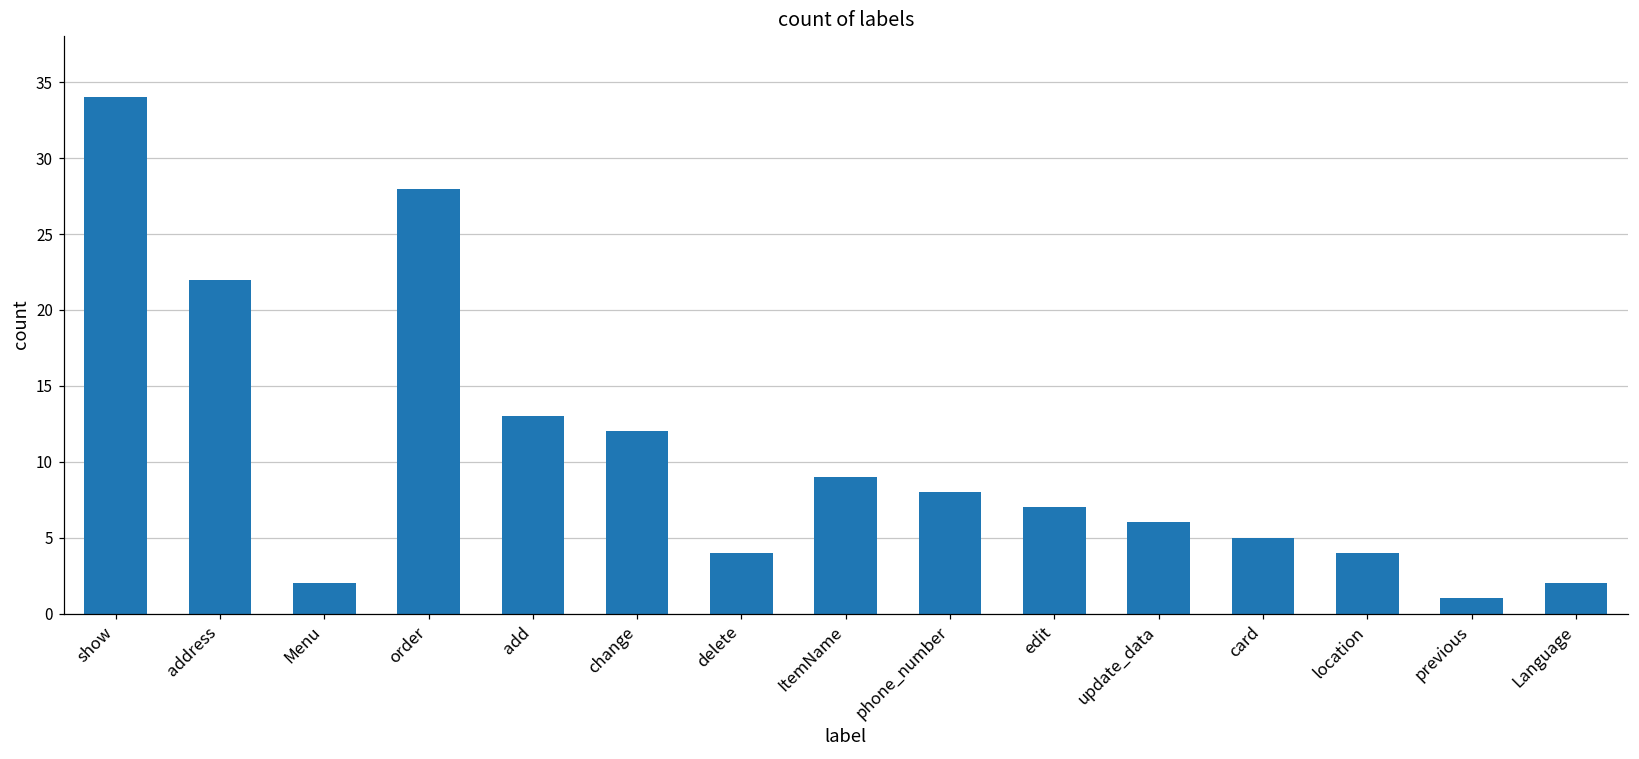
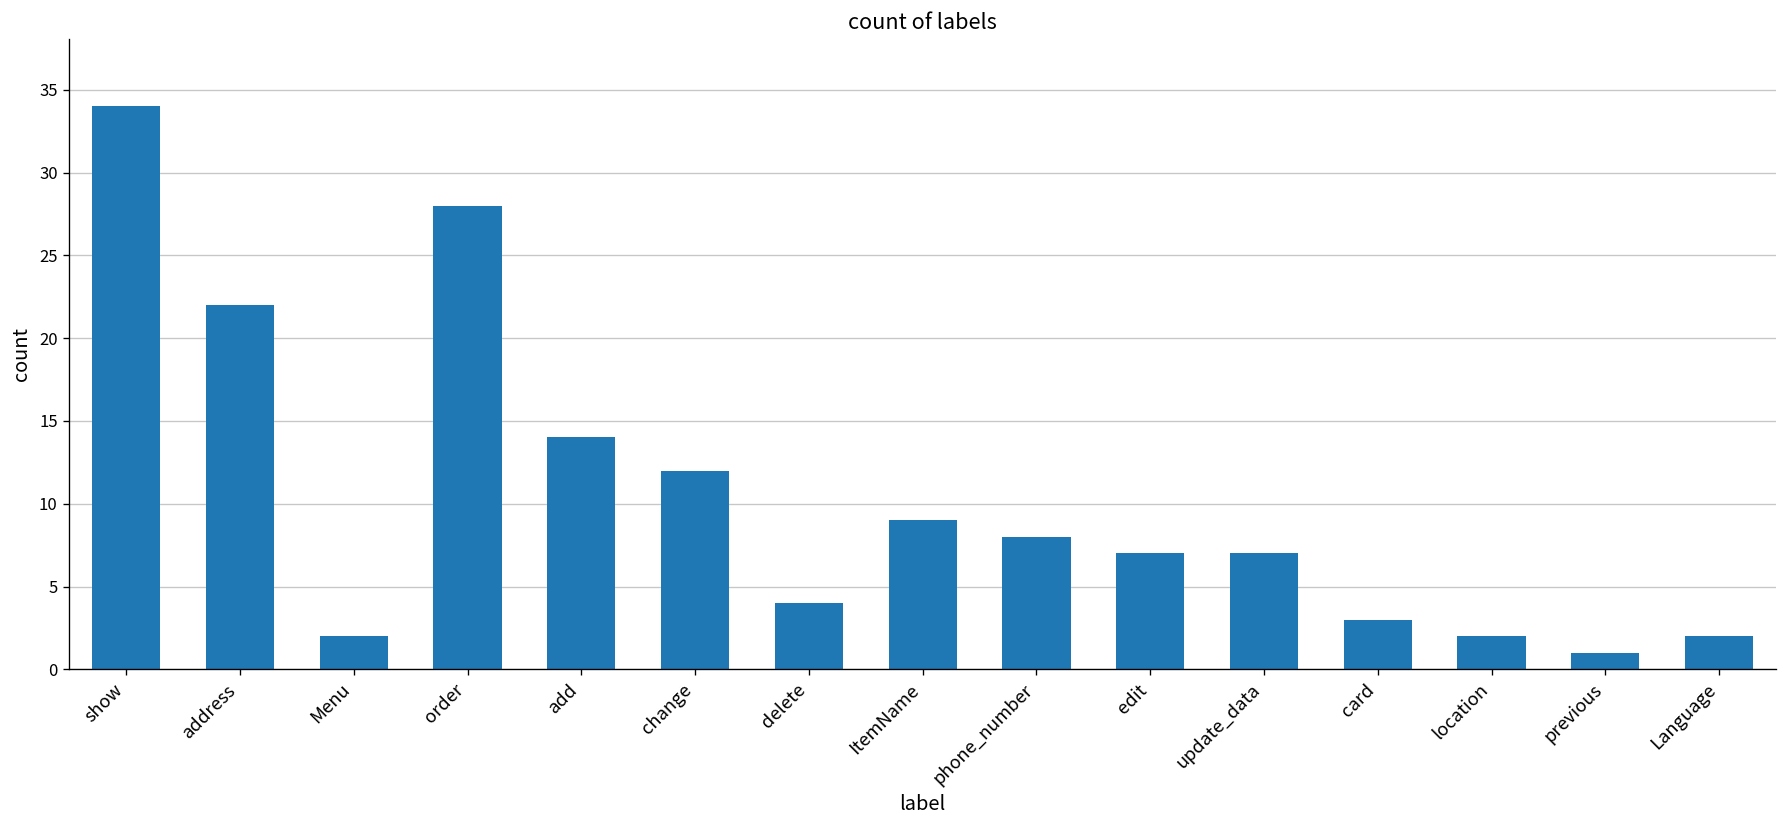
add: 13 -> 14
update_data: 6 -> 7
card: 5 -> 3
location: 4 -> 2
